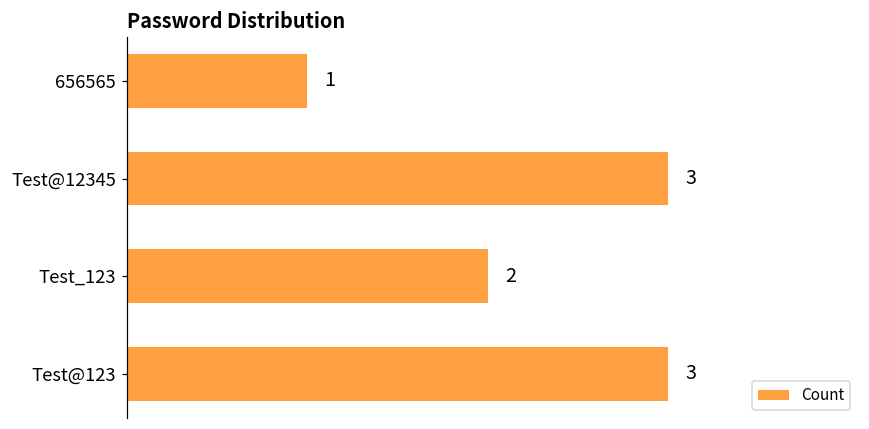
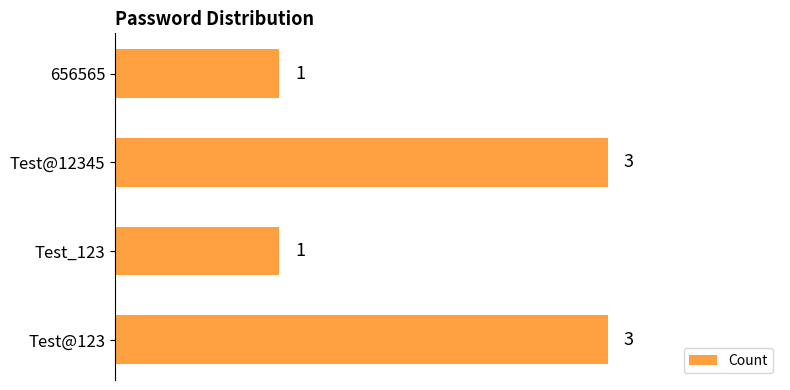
Test_123: 2 -> 1
